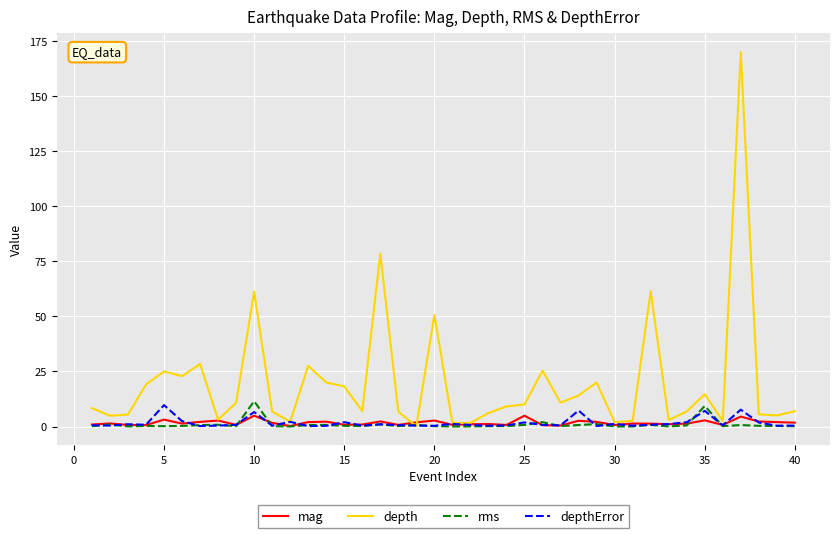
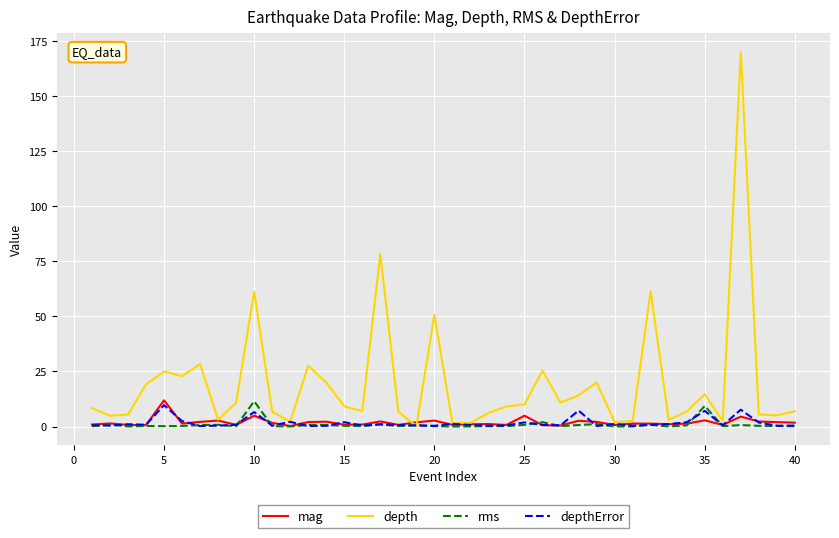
mag, 5: 3 -> 12
depth, 15: 18 -> 9
